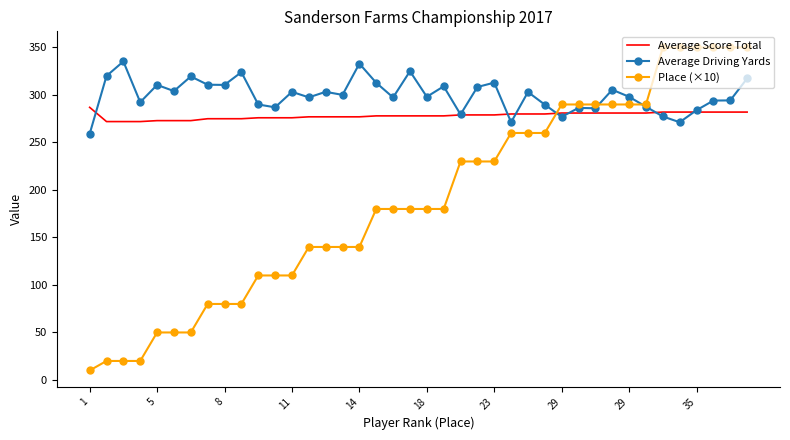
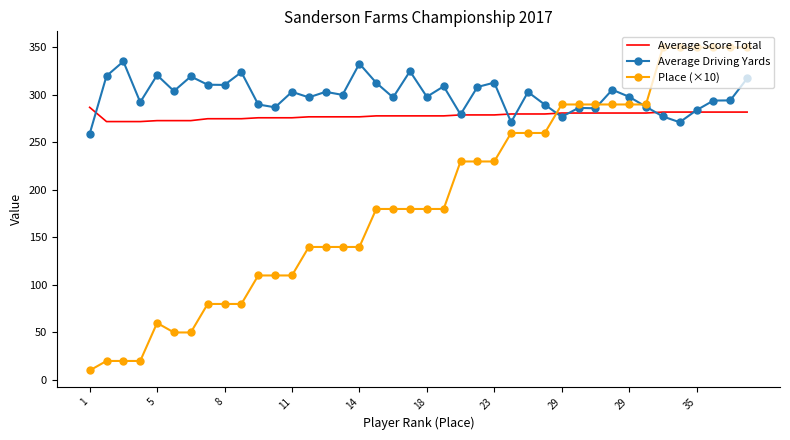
Average Driving Yards, 5: 310 -> 320
Place (×10), 5: 50 -> 60
